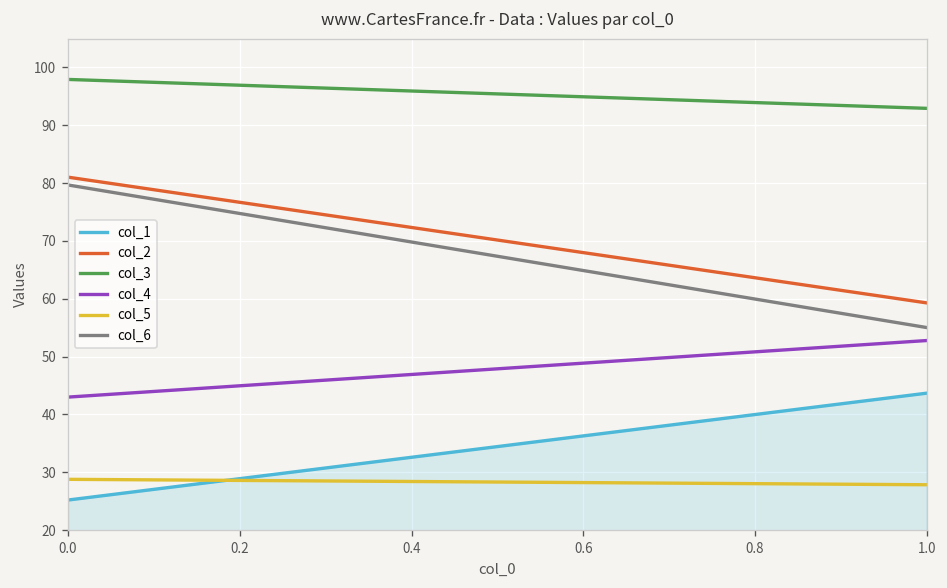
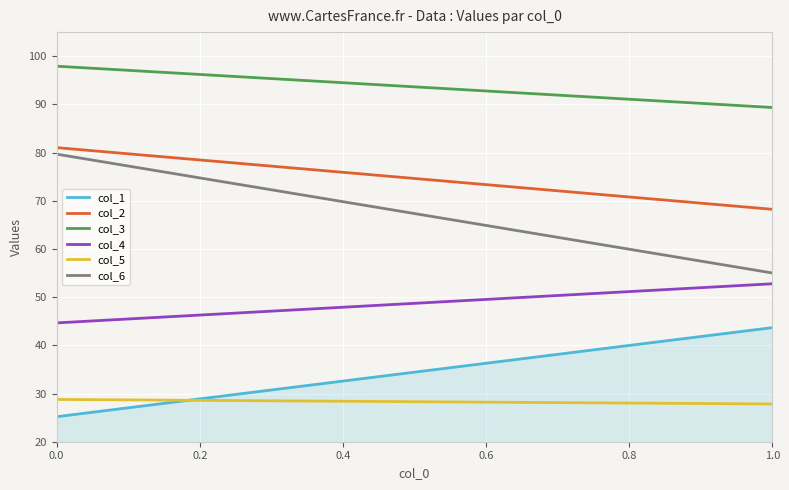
col_4, 0.0: 43 -> 45
col_2, 1.0: 59 -> 68
col_3, 1.0: 93 -> 89
